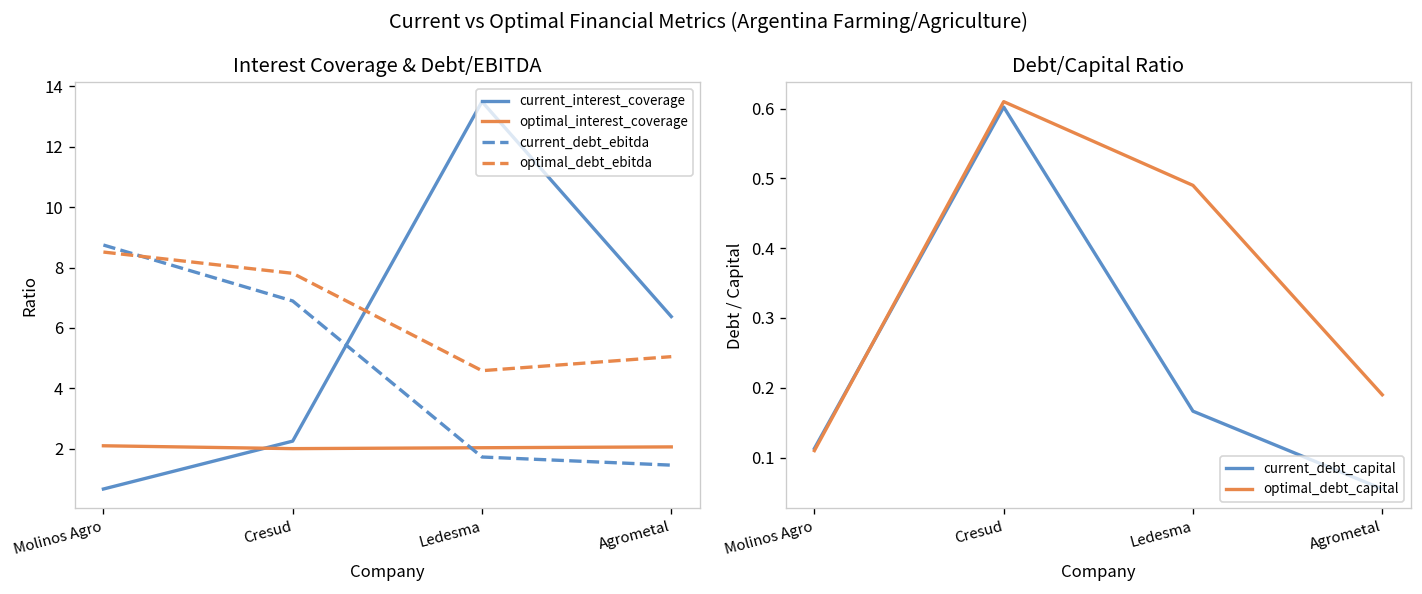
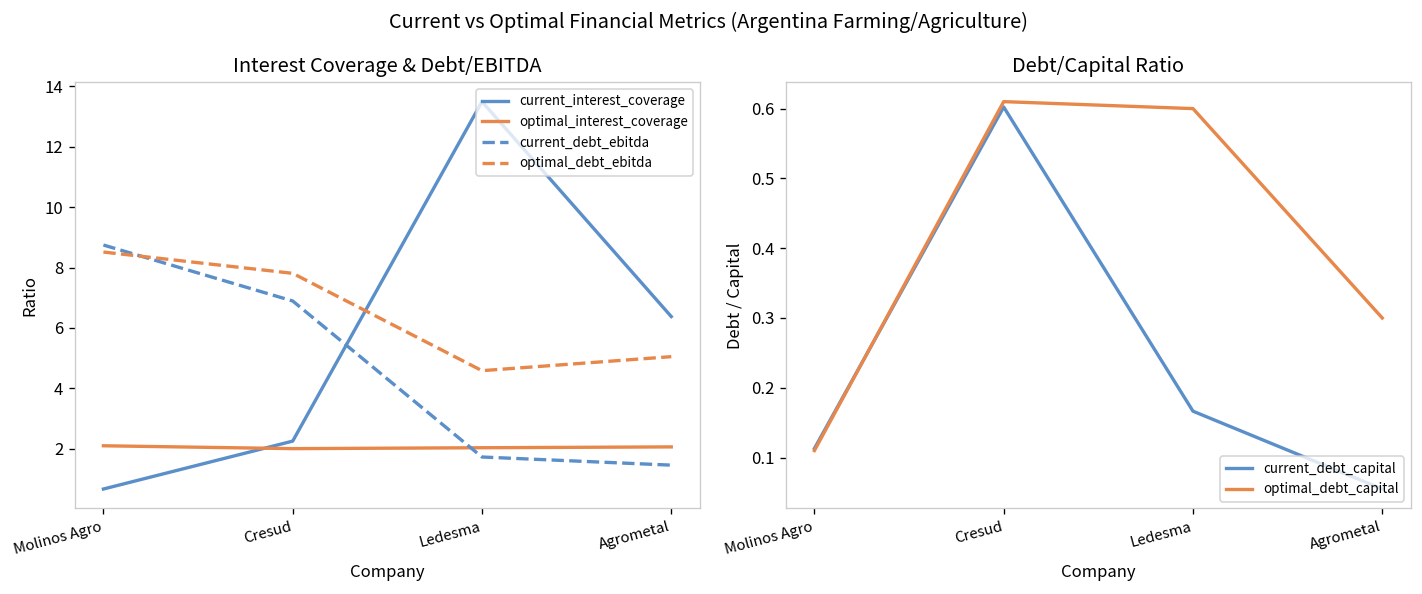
Debt/Capital Ratio, optimal_debt_capital, Ledesma: 0.49 -> 0.60
Debt/Capital Ratio, optimal_debt_capital, Agrometal: 0.19 -> 0.30
